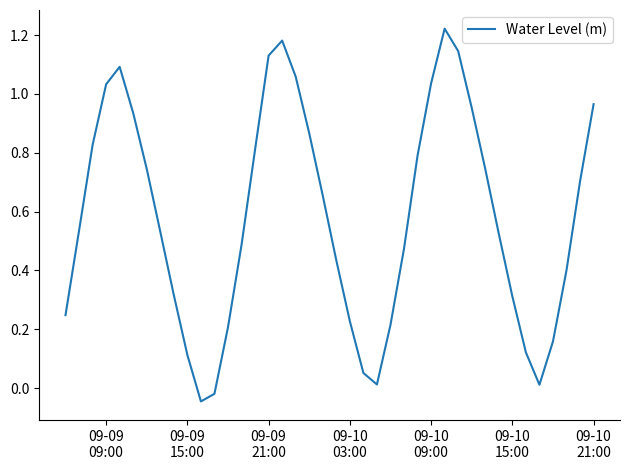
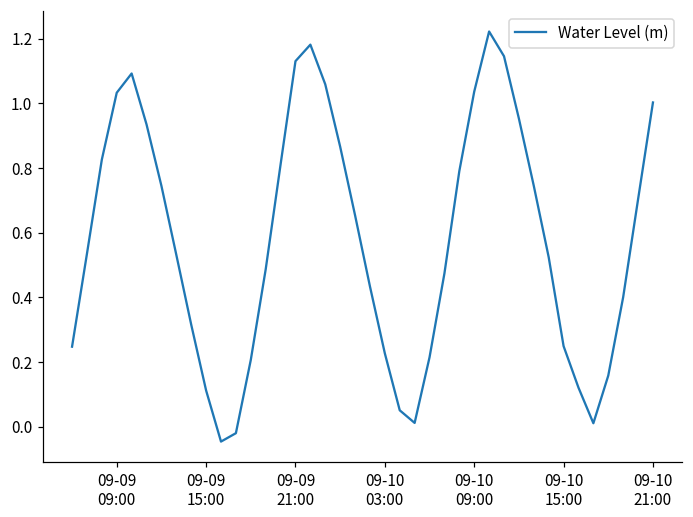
09-10 15:00: 0.31 -> 0.25
09-10 21:00: 0.97 -> 1.00
